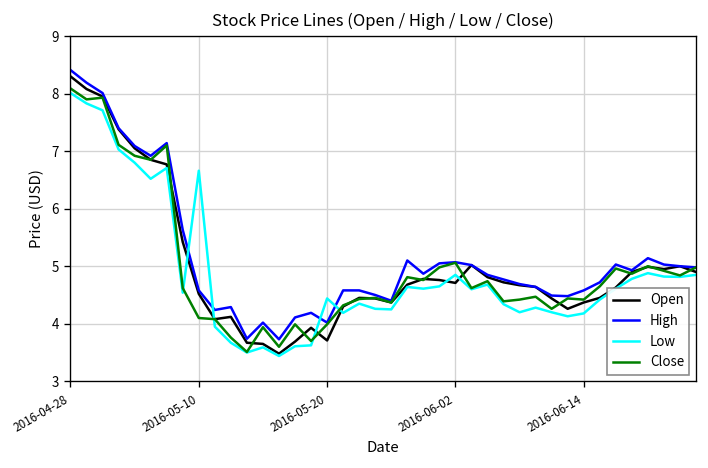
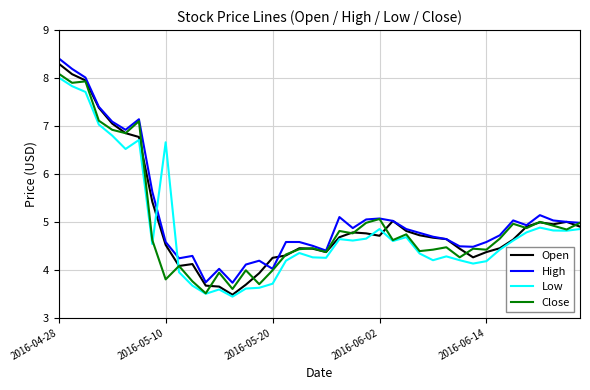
Close, 2016-05-10: 4.1 -> 3.8
Open, 2016-05-20: 3.7 -> 4.3
Low, 2016-05-20: 4.4 -> 3.7
